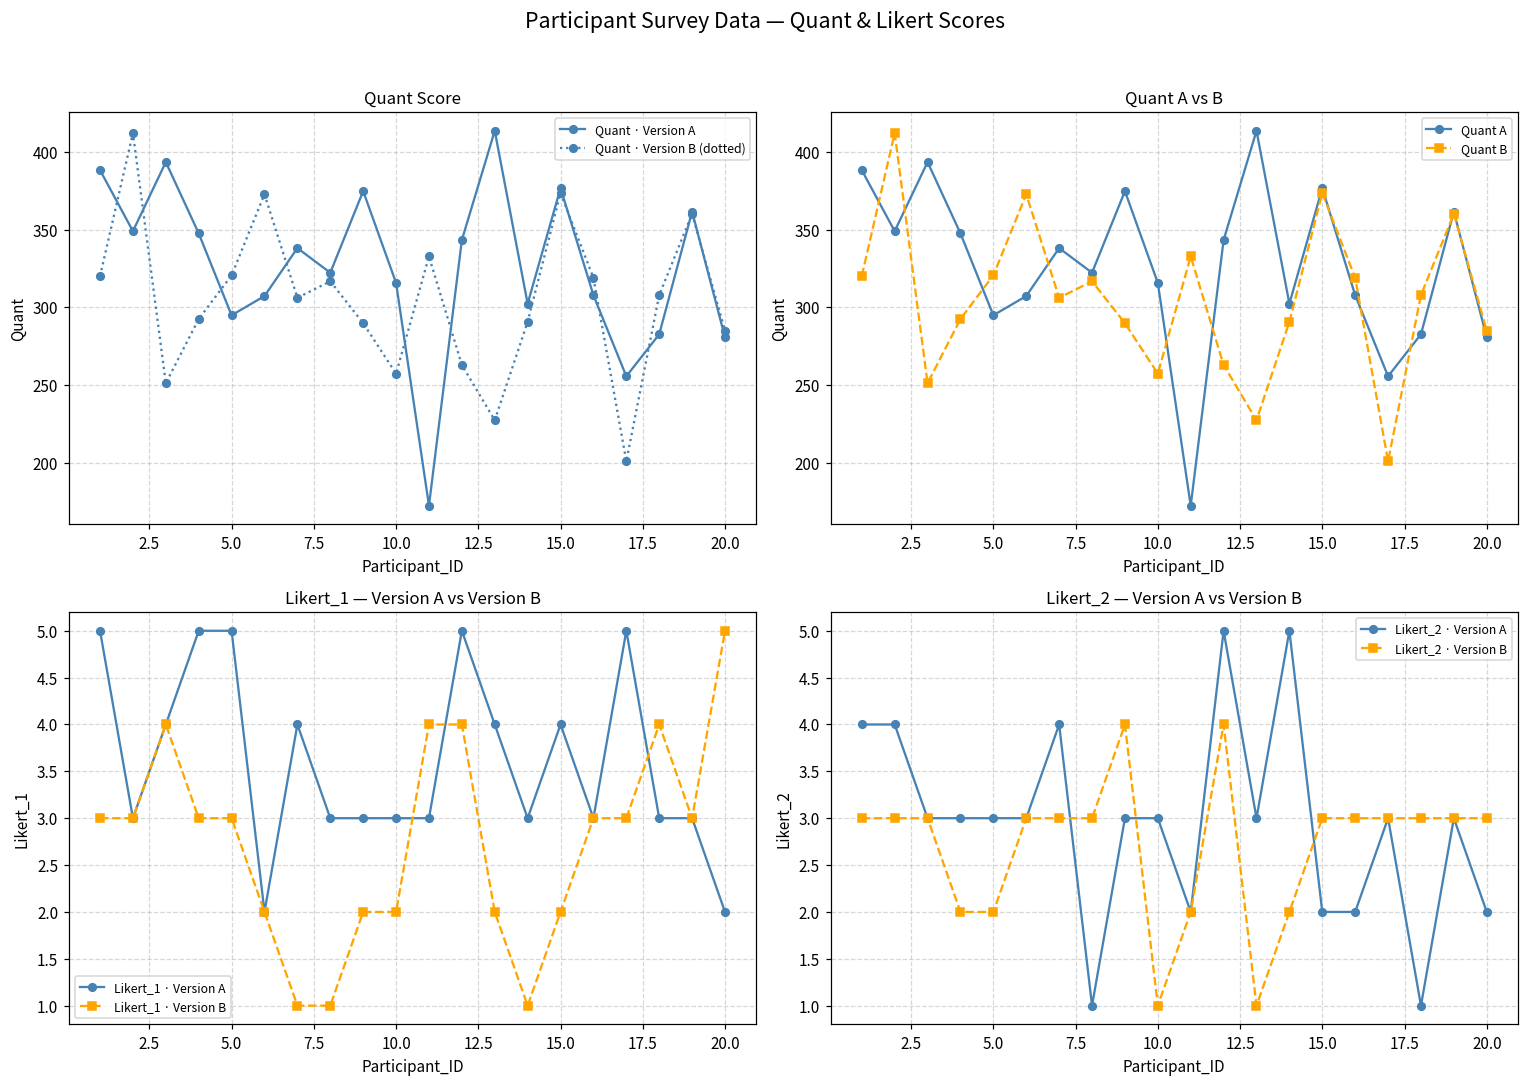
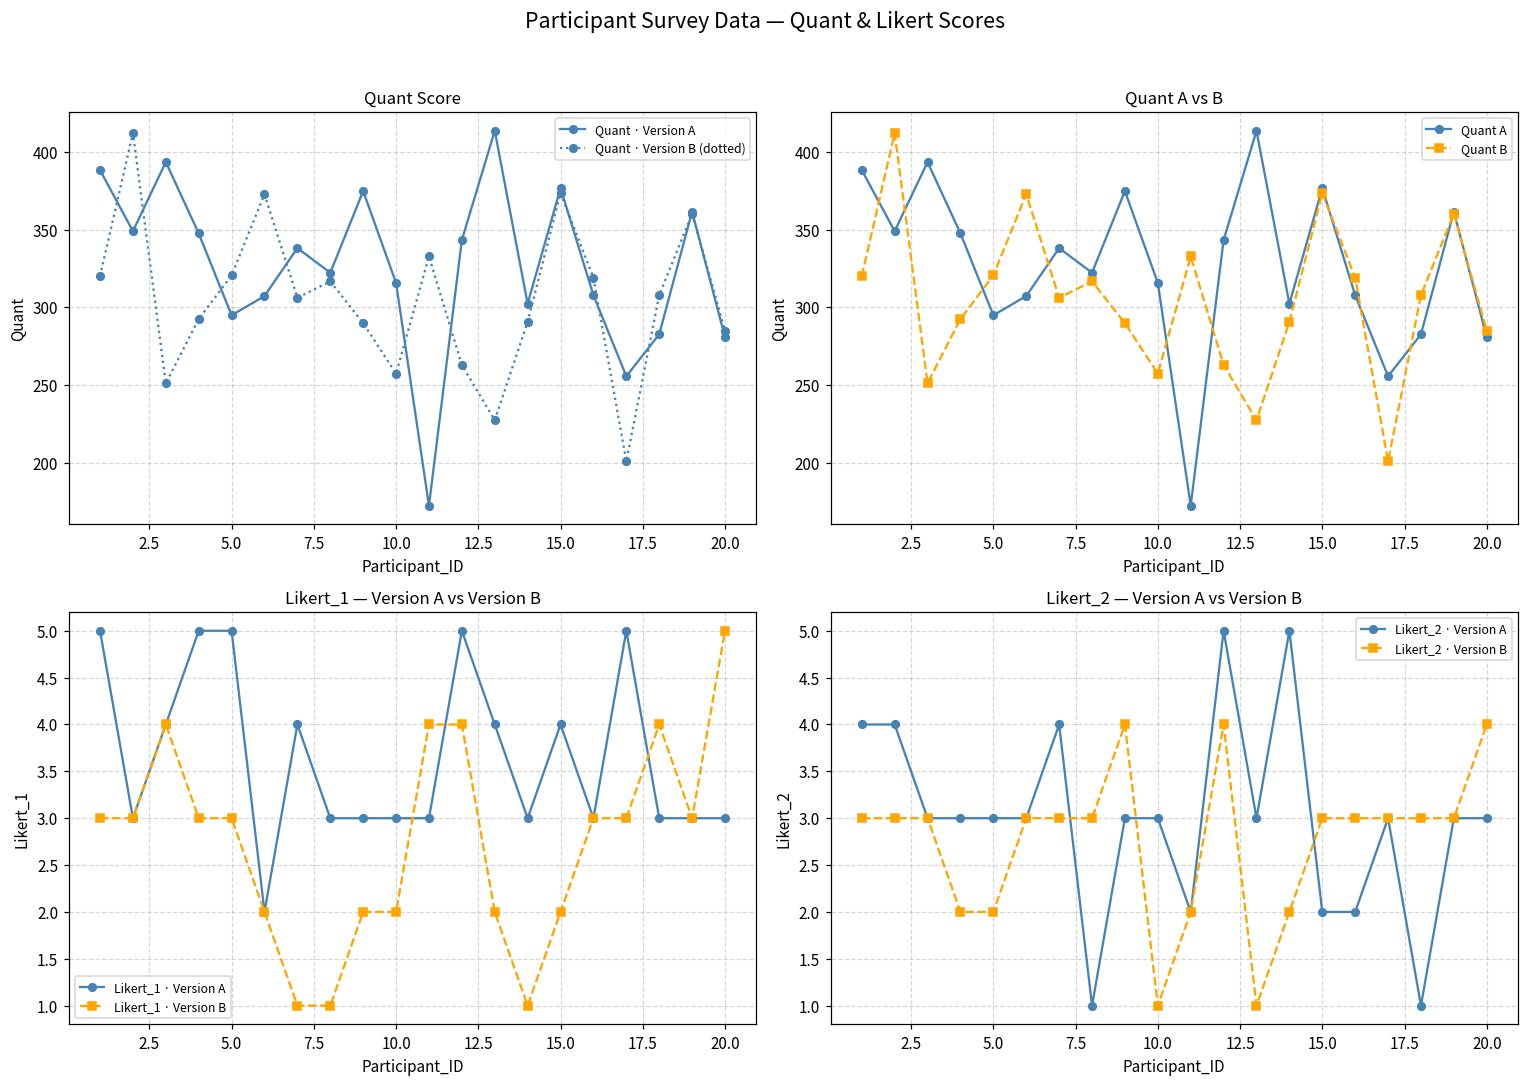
Likert_1 — Version A vs Version B, Likert_1 · Version A, 20.0: 2 -> 3
Likert_2 — Version A vs Version B, Likert_2 · Version A, 20.0: 2 -> 3
Likert_2 — Version A vs Version B, Likert_2 · Version B, 20.0: 3 -> 4
